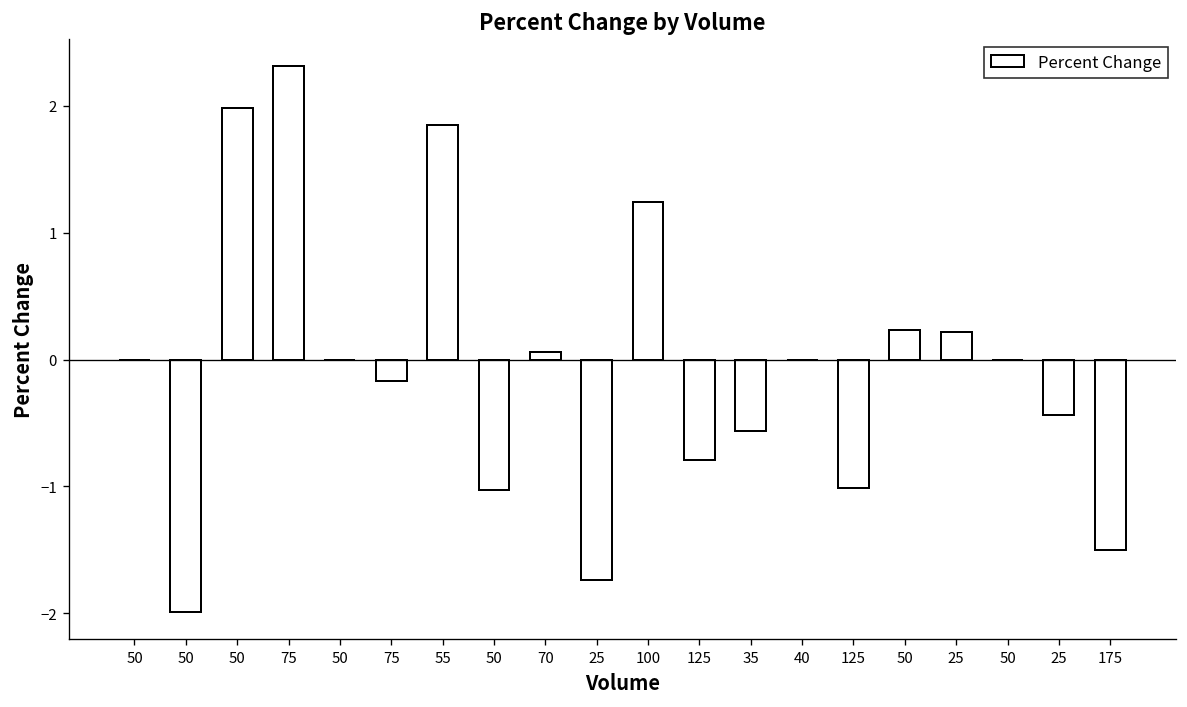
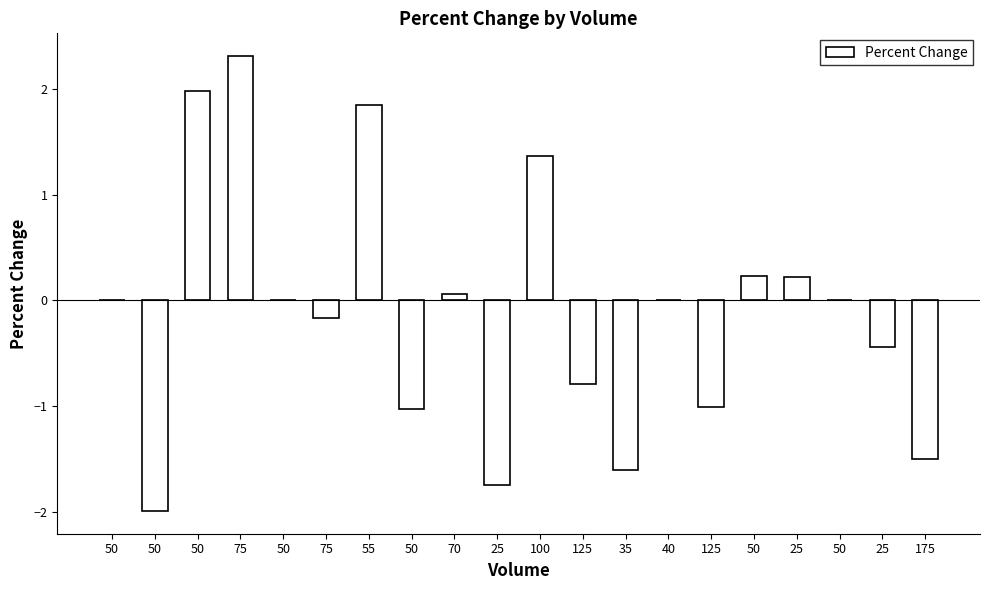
100: 1.24 -> 1.37
35: -0.56 -> -1.60
